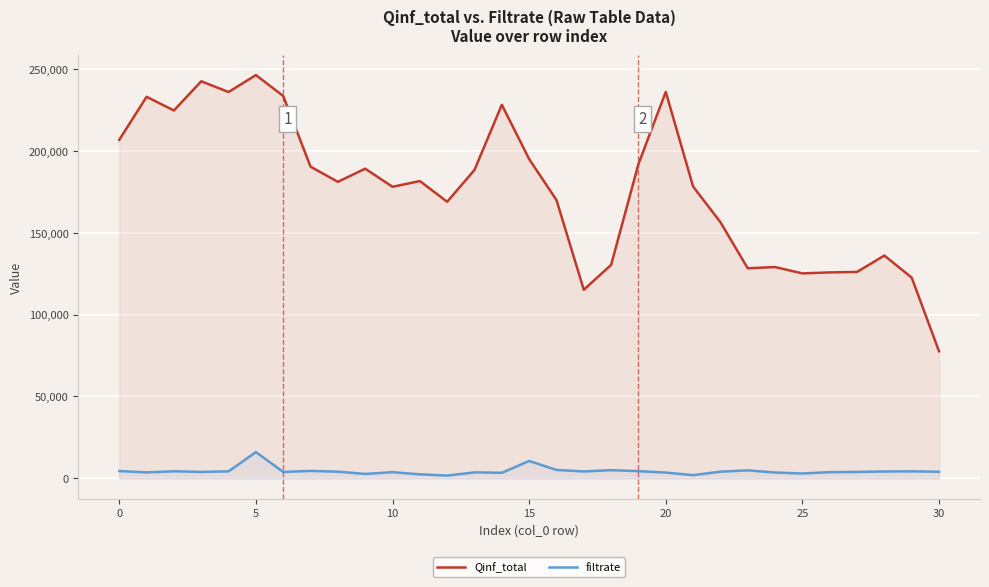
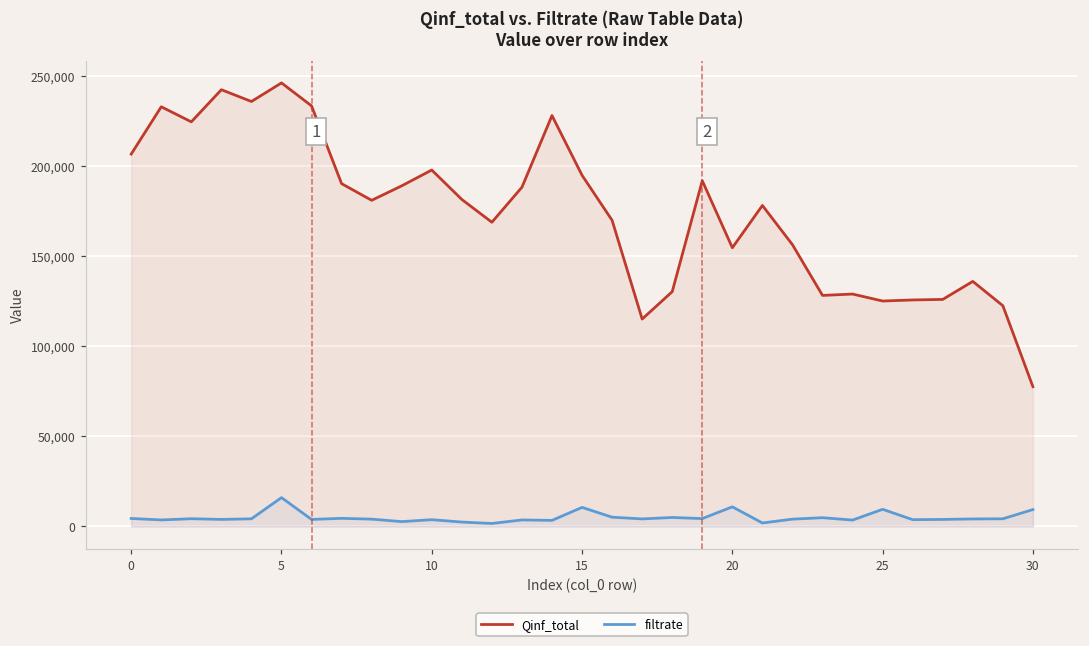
Qinf_total, 10: 178,000 -> 198,000
Qinf_total, 20: 236,000 -> 155,000
filtrate, 20: 4,000 -> 11,000
filtrate, 25: 3,000 -> 10,000
filtrate, 30: 4,000 -> 9,000
